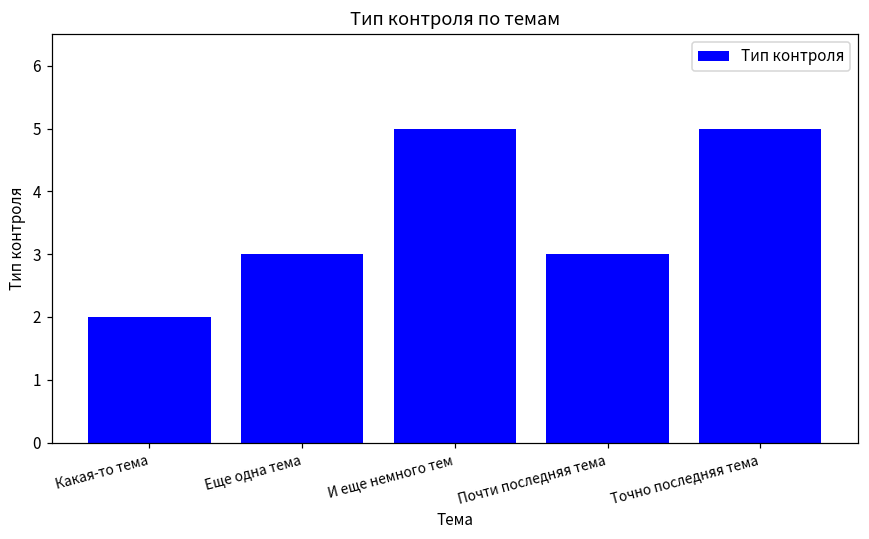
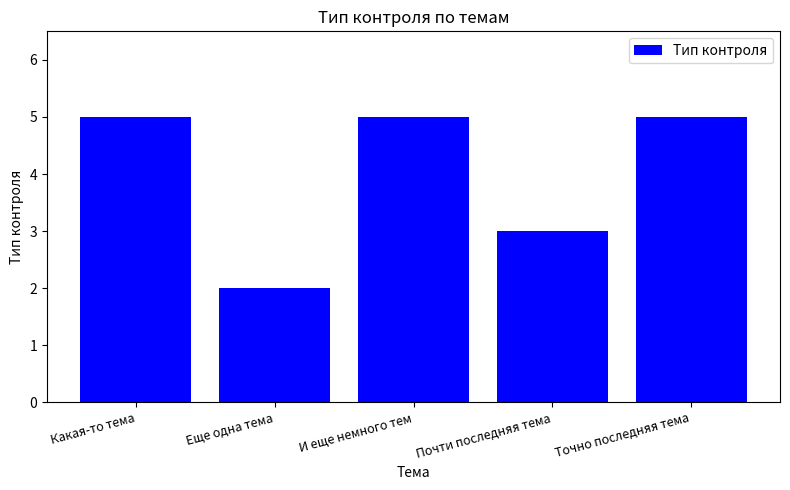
Какая-то тема: 2 -> 5
Еще одна тема: 3 -> 2
